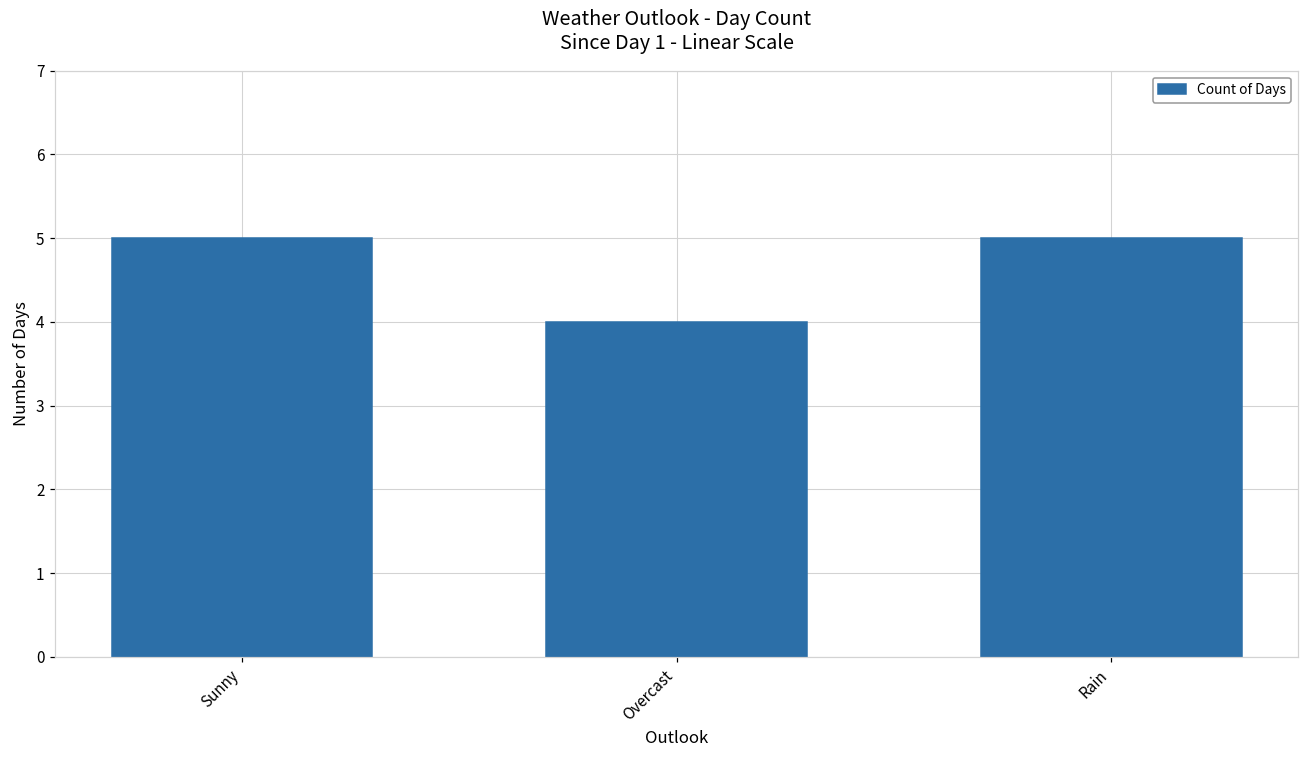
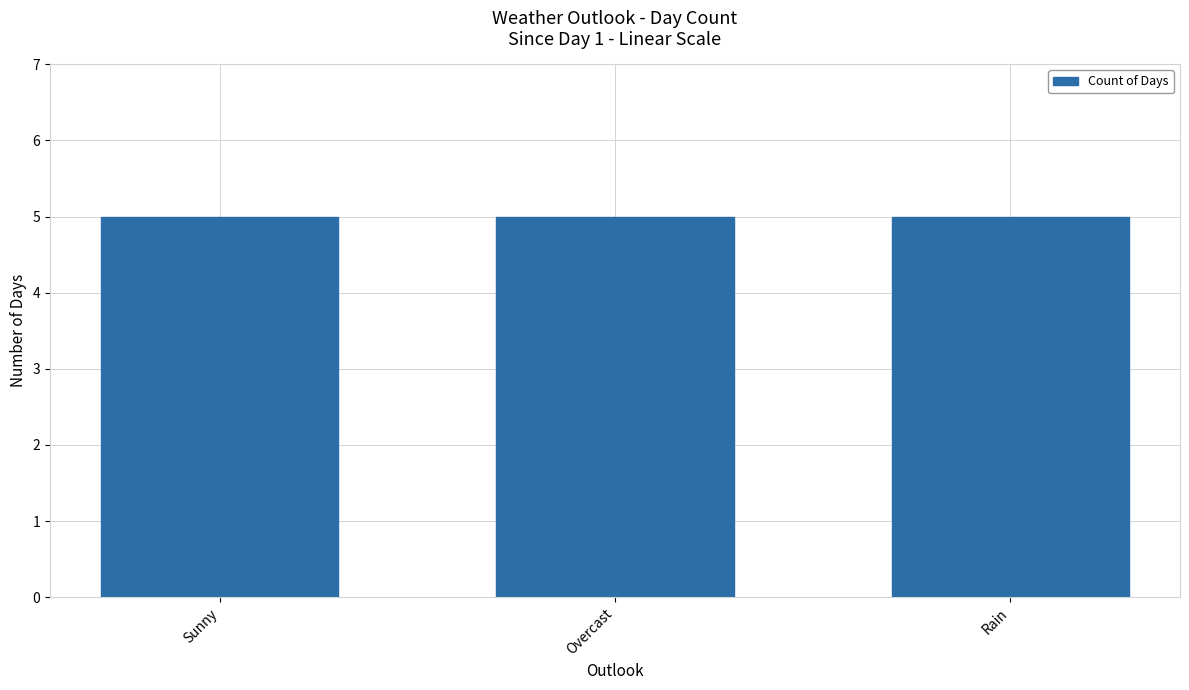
Overcast: 4 -> 5
